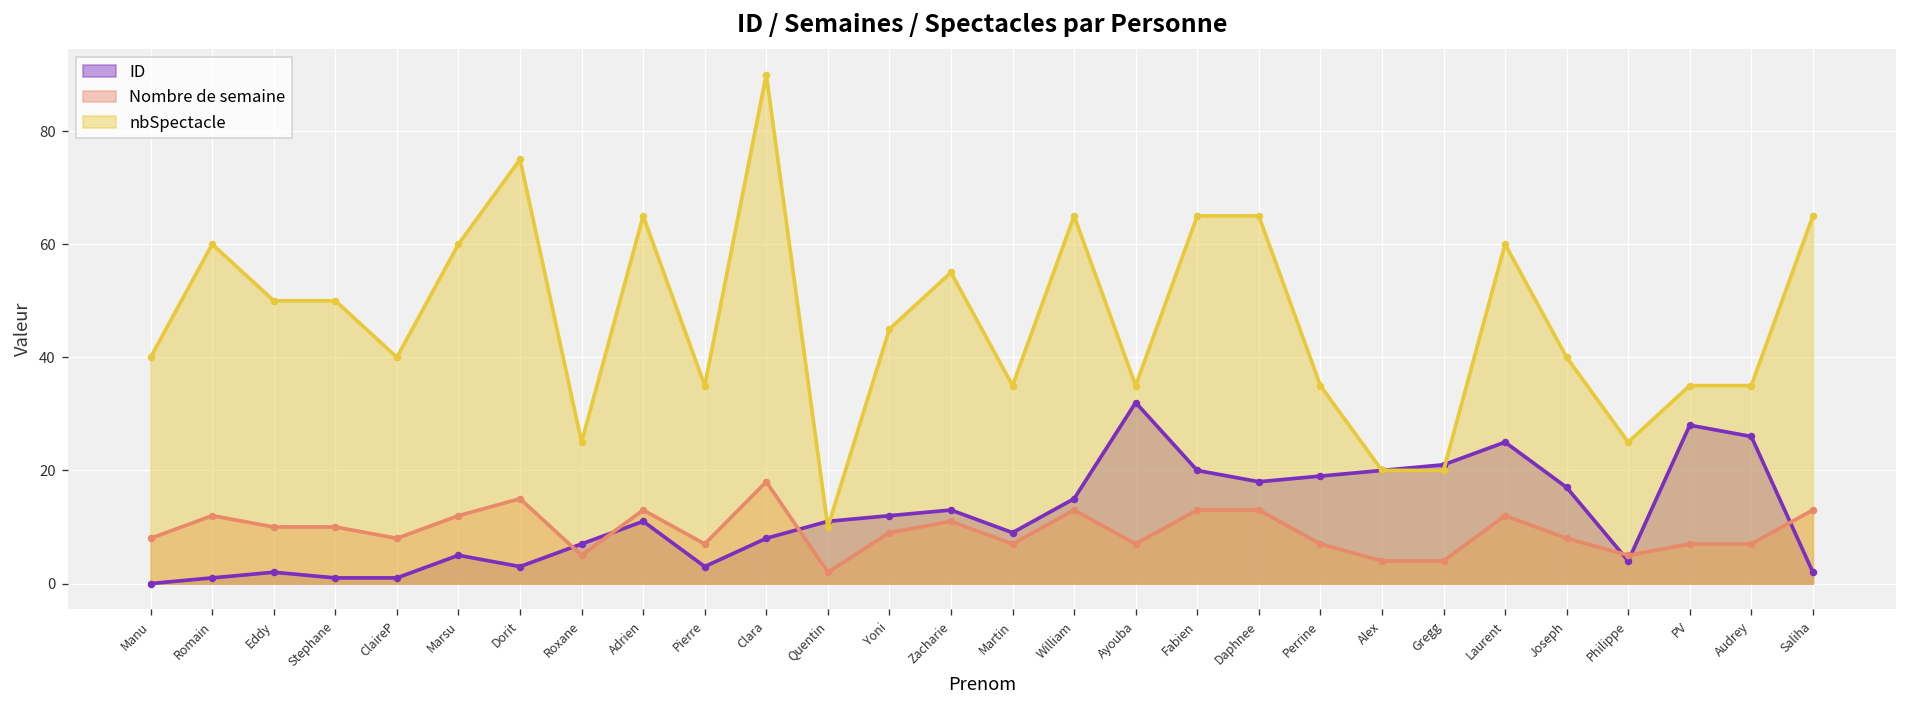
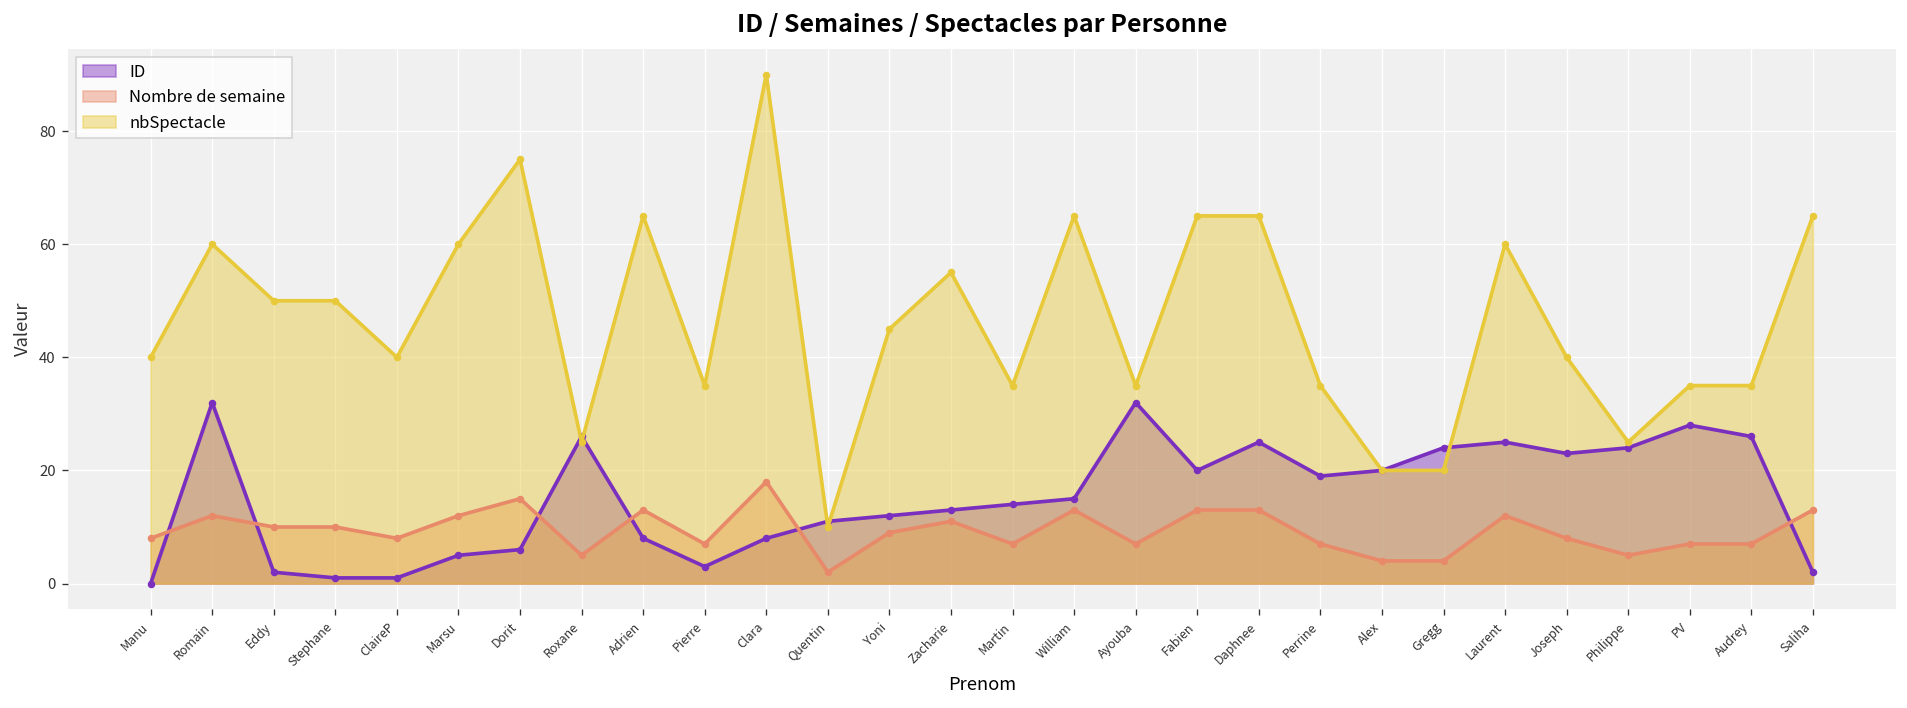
ID, Romain: 1 -> 32
ID, Dorit: 3 -> 6
ID, Roxane: 7 -> 26
ID, Adrien: 11 -> 8
ID, Martin: 9 -> 14
ID, Daphnee: 18 -> 25
ID, Gregg: 21 -> 24
ID, Joseph: 17 -> 23
ID, Philippe: 4 -> 24
